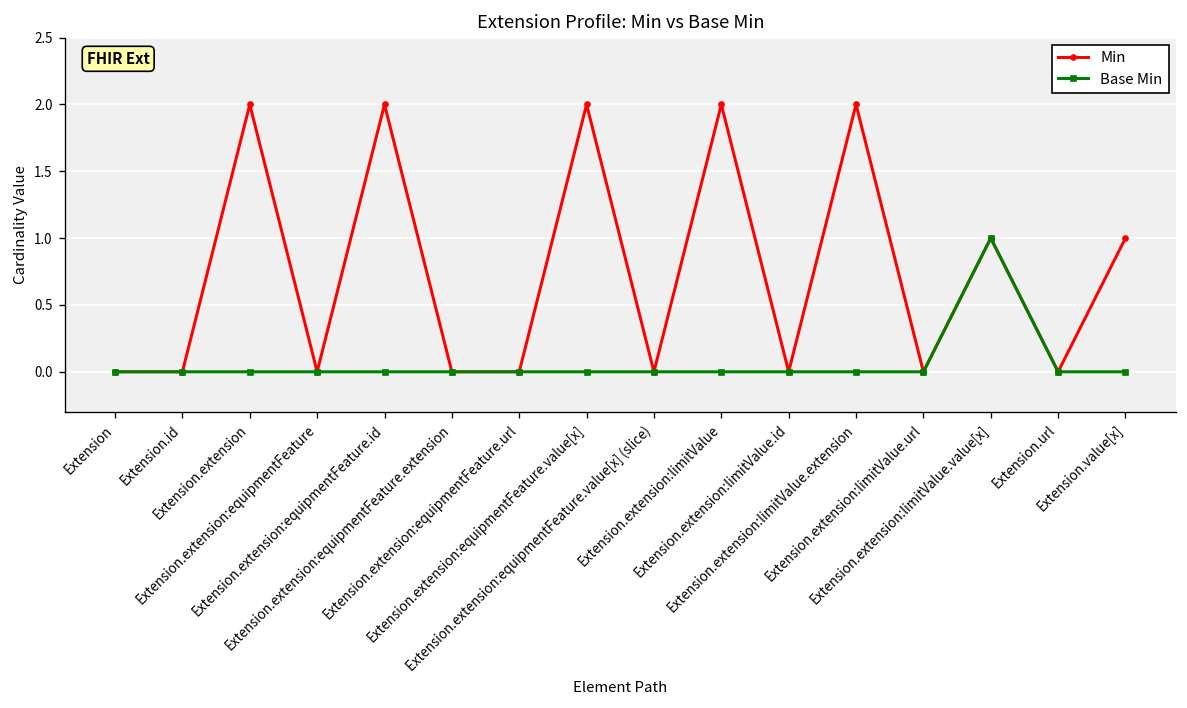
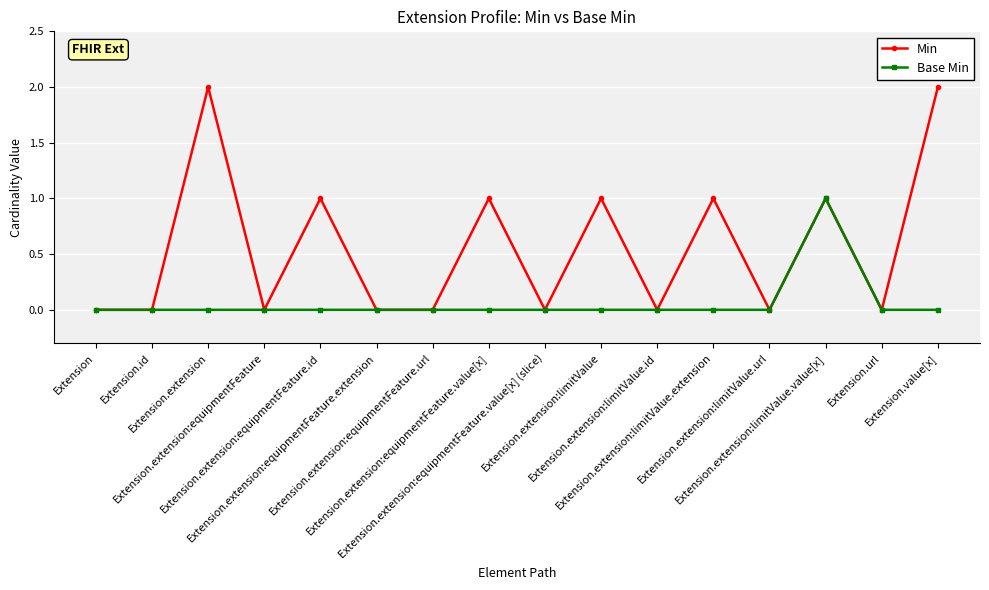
Min, Extension.extension:equipmentFeature.id: 2 -> 1
Min, Extension.extension:equipmentFeature.value[x]: 2 -> 1
Min, Extension.extension:limitValue: 2 -> 1
Min, Extension.extension:limitValue.extension: 2 -> 1
Min, Extension.value[x]: 1 -> 2
